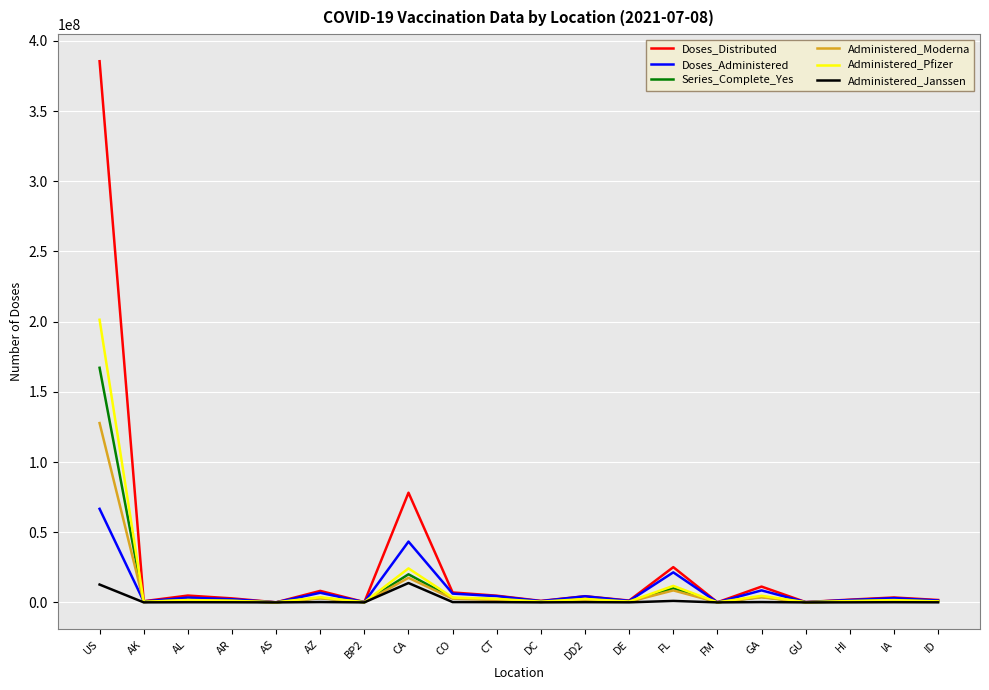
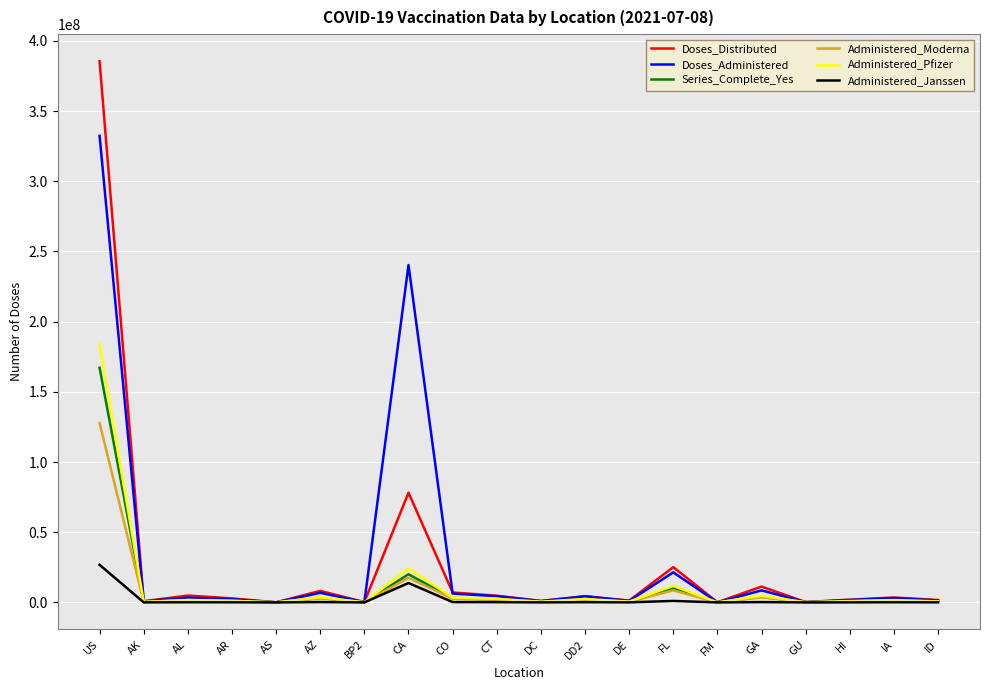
Doses_Administered, US: 67000000 -> 332000000
Administered_Pfizer, US: 201000000 -> 184000000
Administered_Janssen, US: 13000000 -> 27000000
Doses_Administered, CA: 43000000 -> 240000000
